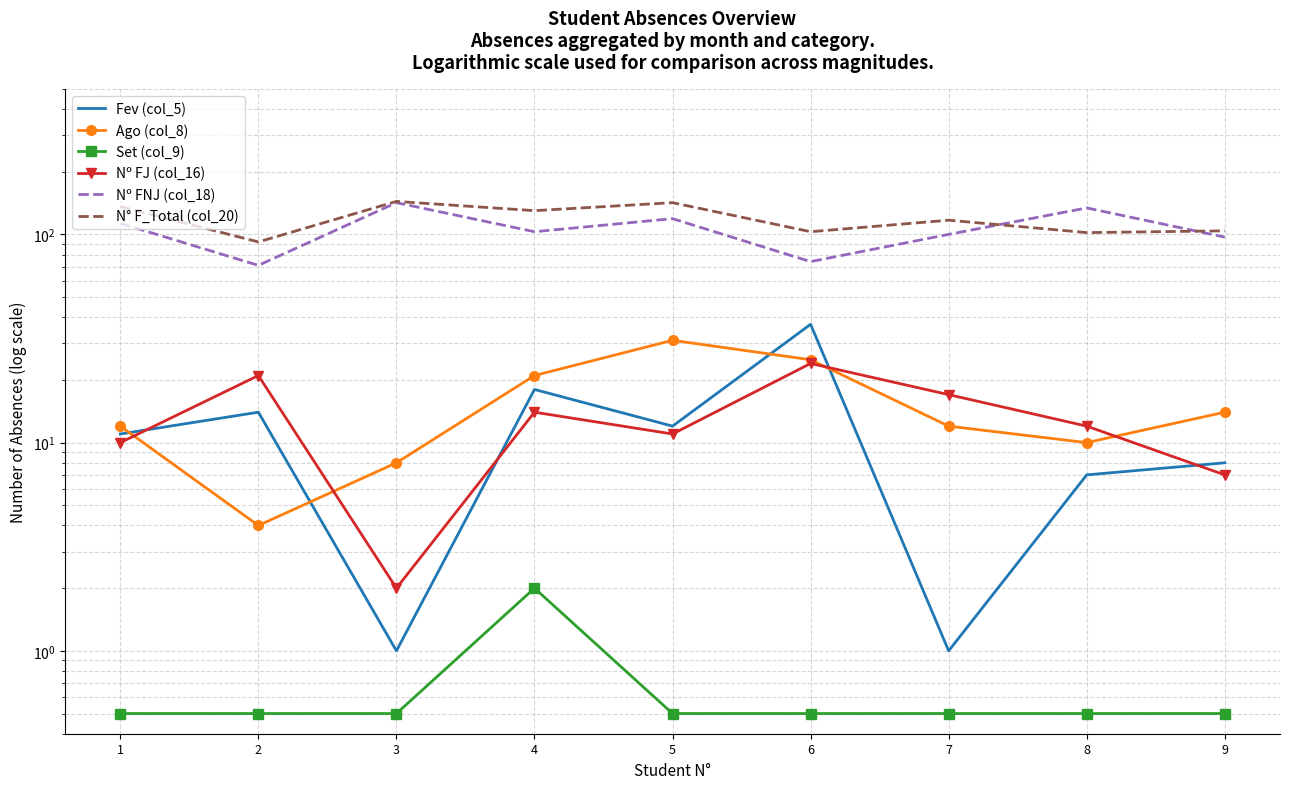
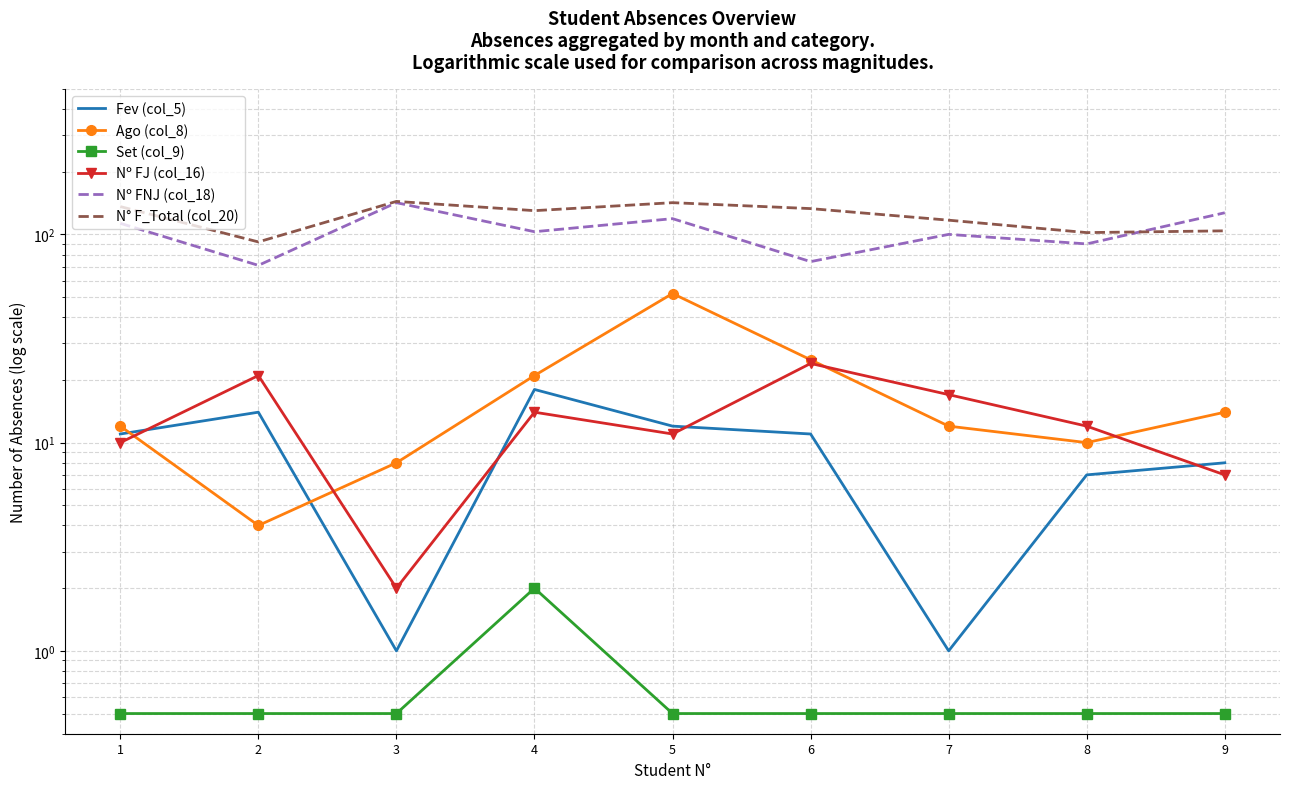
Ago (col_8), 5: 31 -> 52
Fev (col_5), 6: 37 -> 11
N° F_Total (col_20), 6: 100 -> 130
Nº FNJ (col_18), 8: 130 -> 90
Nº FNJ (col_18), 9: 100 -> 130
